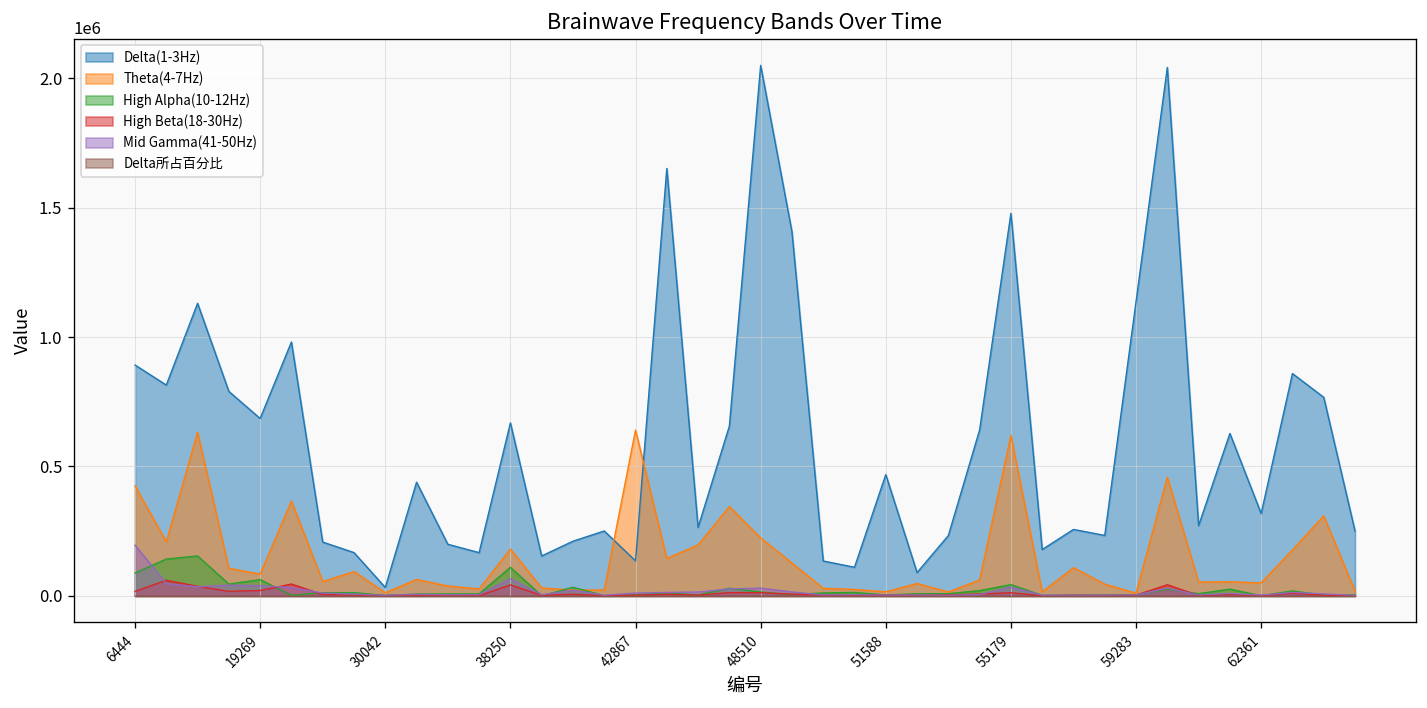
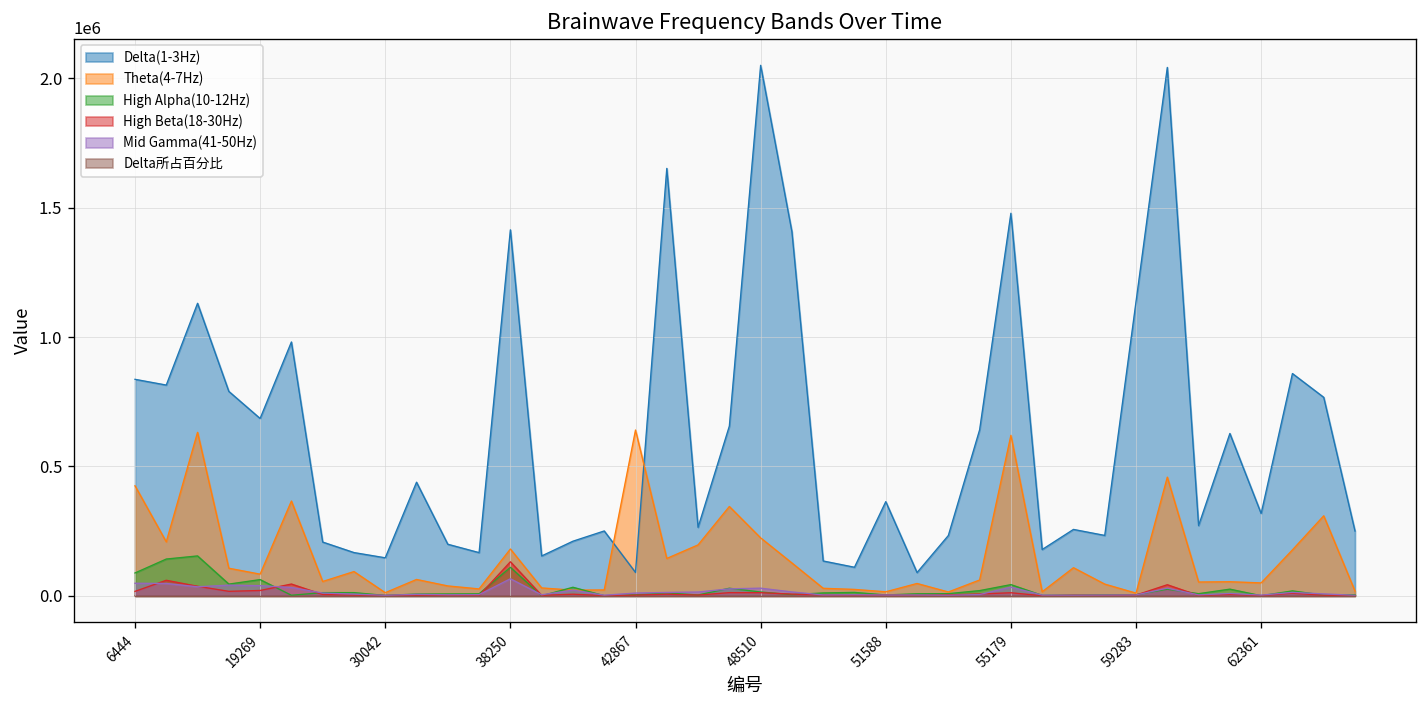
Delta(1-3Hz), 6444: 890000 -> 840000
Mid Gamma(41-50Hz), 6444: 200000 -> 50000
Delta(1-3Hz), 30042: 30000 -> 150000
Delta(1-3Hz), 38250: 670000 -> 1410000
High Beta(18-30Hz), 38250: 40000 -> 130000
Delta(1-3Hz), 42867: 140000 -> 90000
Delta(1-3Hz), 51588: 470000 -> 360000
